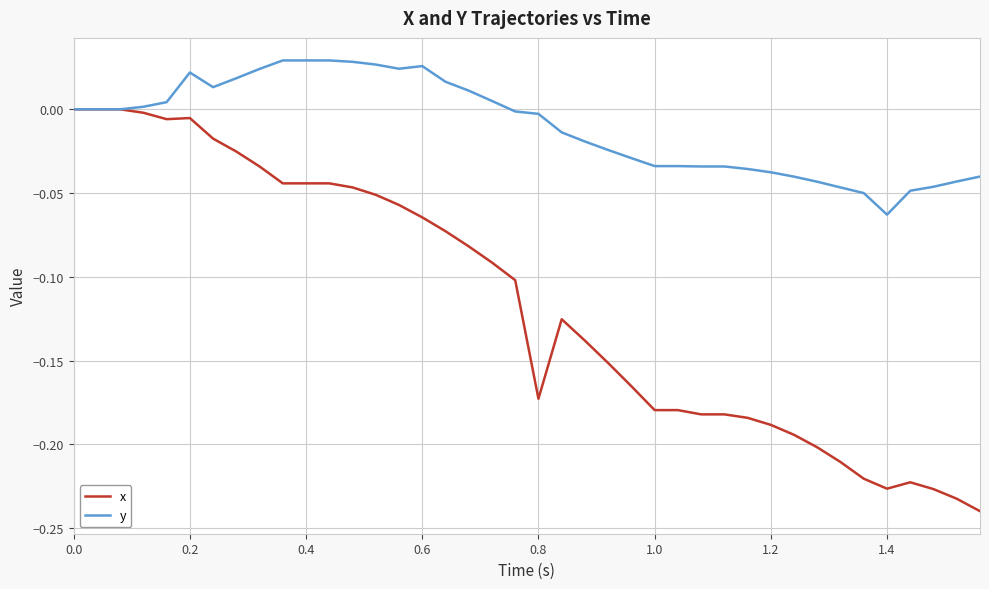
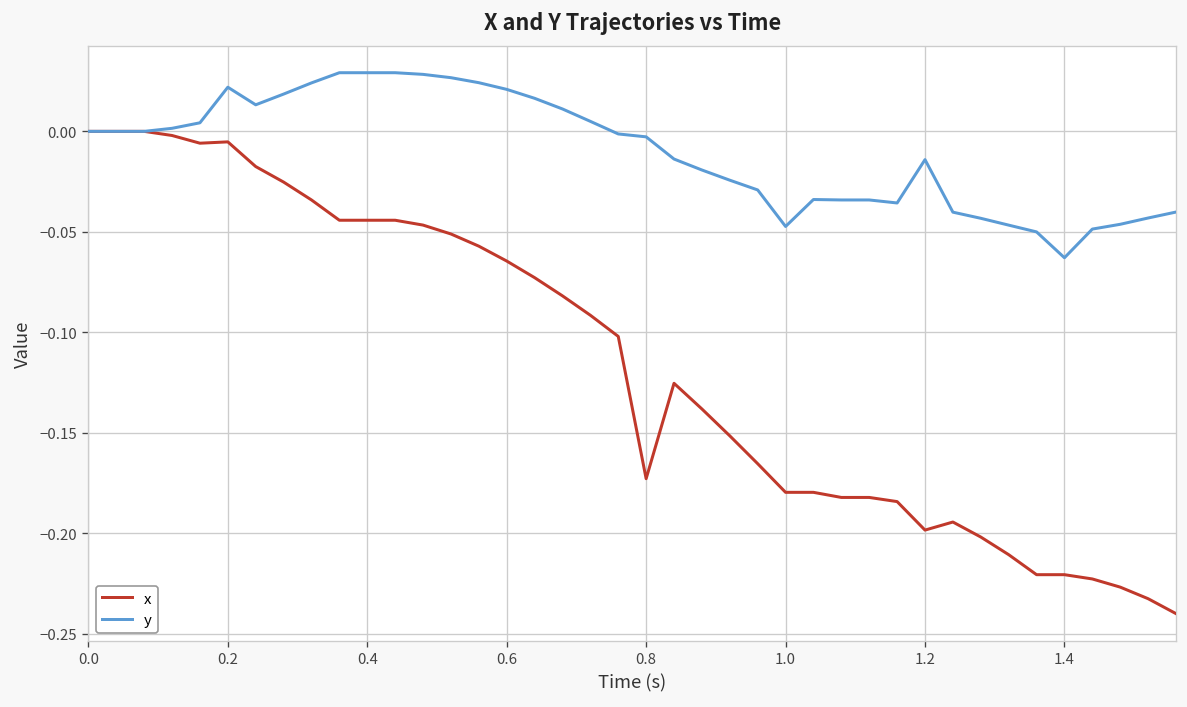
y, 0.6: 0.026 -> 0.021
y, 1.0: -0.034 -> -0.047
x, 1.2: -0.188 -> -0.198
y, 1.2: -0.038 -> -0.014
x, 1.4: -0.226 -> -0.221
